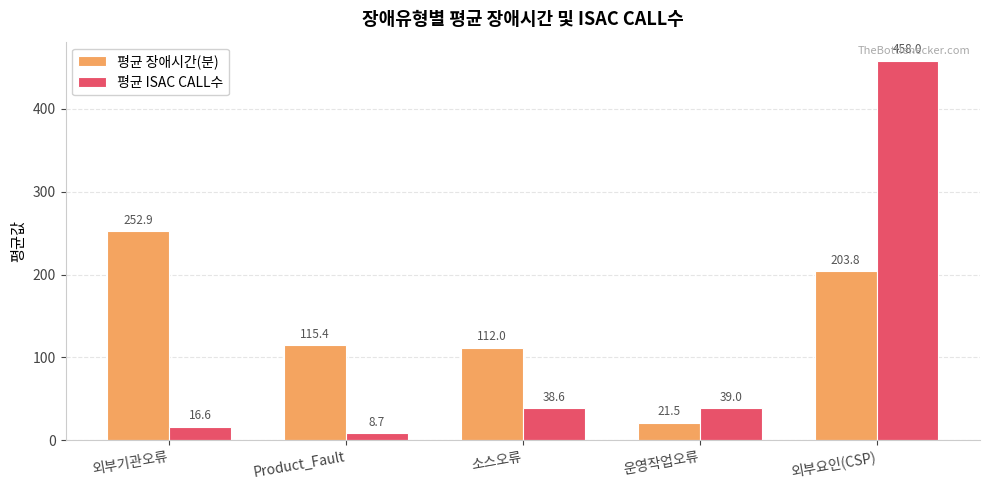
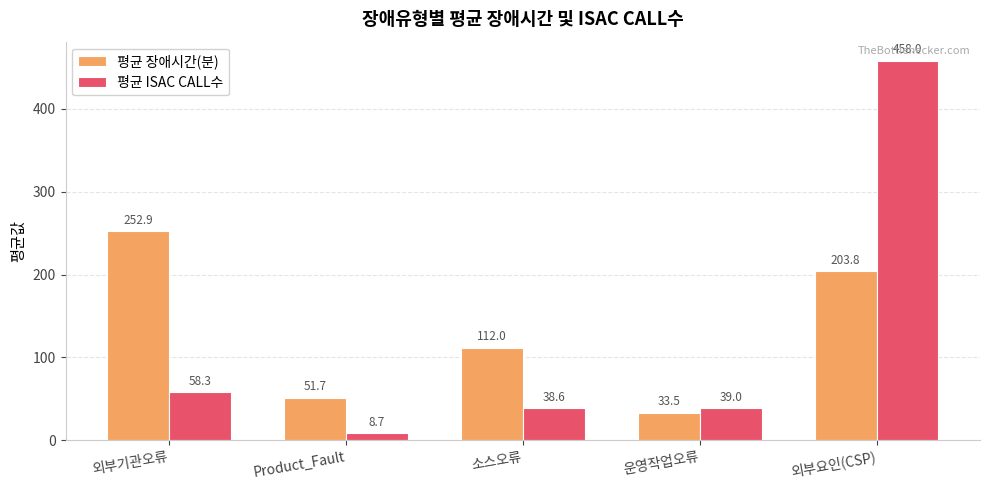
평균 ISAC CALL수, 외부기관오류: 16.6 -> 58.3
평균 장애시간(분), Product_Fault: 115.4 -> 51.7
평균 장애시간(분), 운영작업오류: 21.5 -> 33.5
